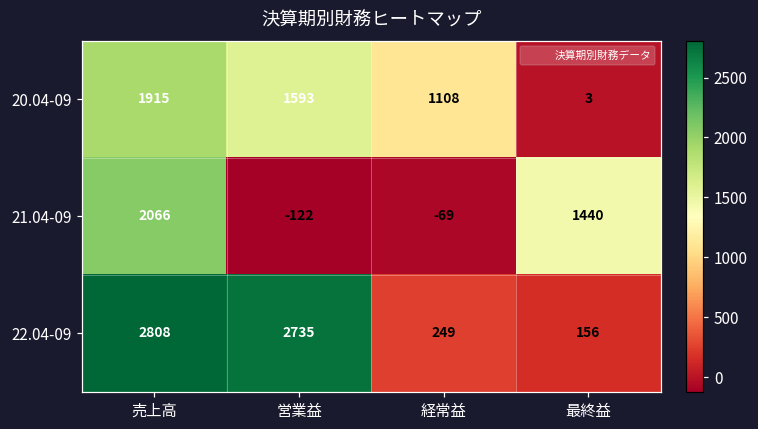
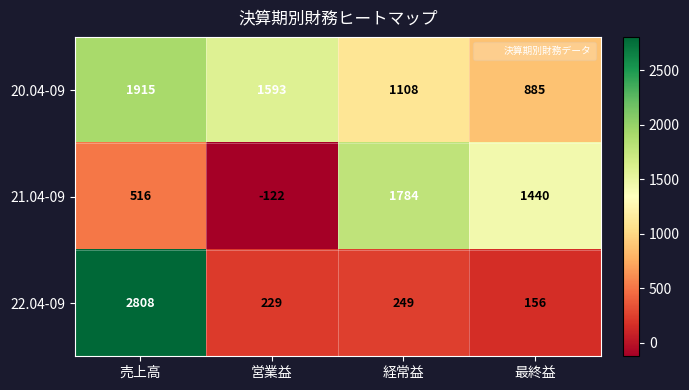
20.04-09, 最終益: 3 -> 885
21.04-09, 売上高: 2066 -> 516
21.04-09, 経常益: -69 -> 1784
22.04-09, 営業益: 2735 -> 229
